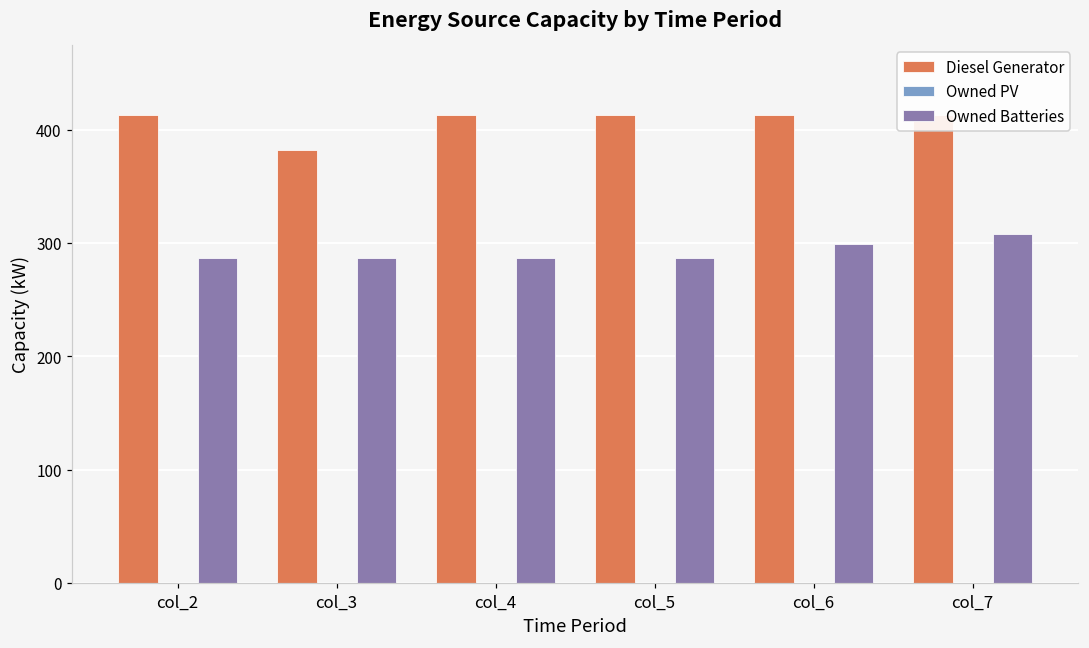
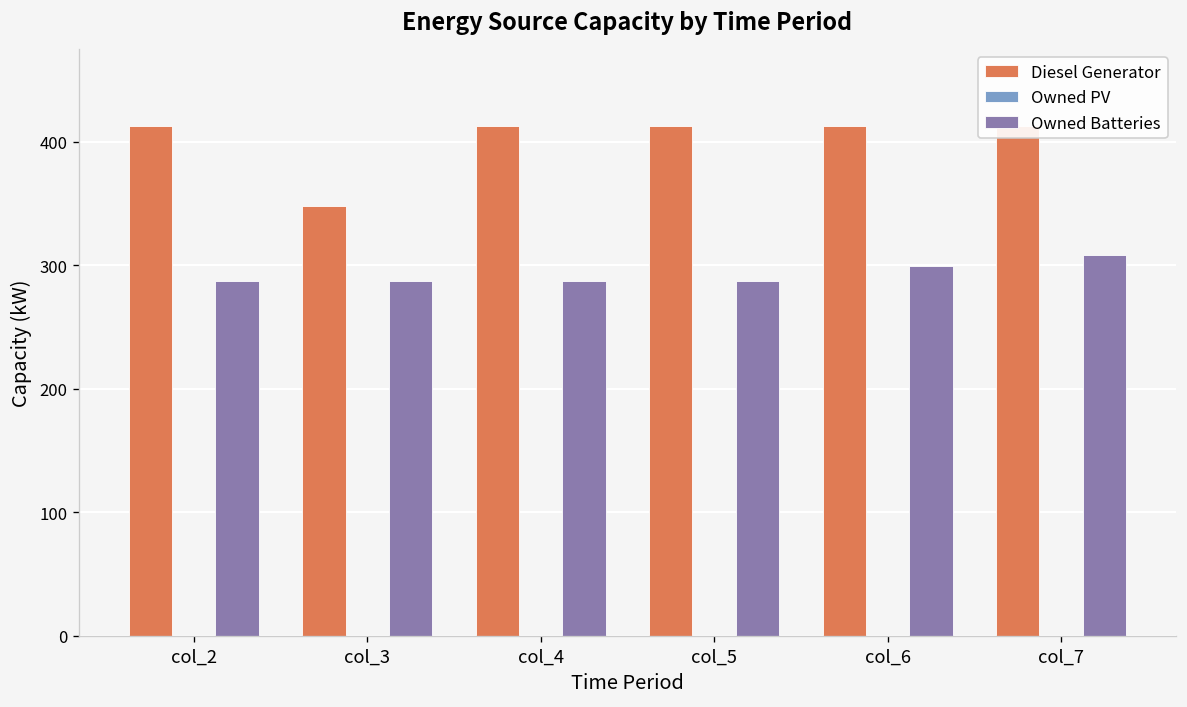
Diesel Generator, col_3: 382 -> 348
